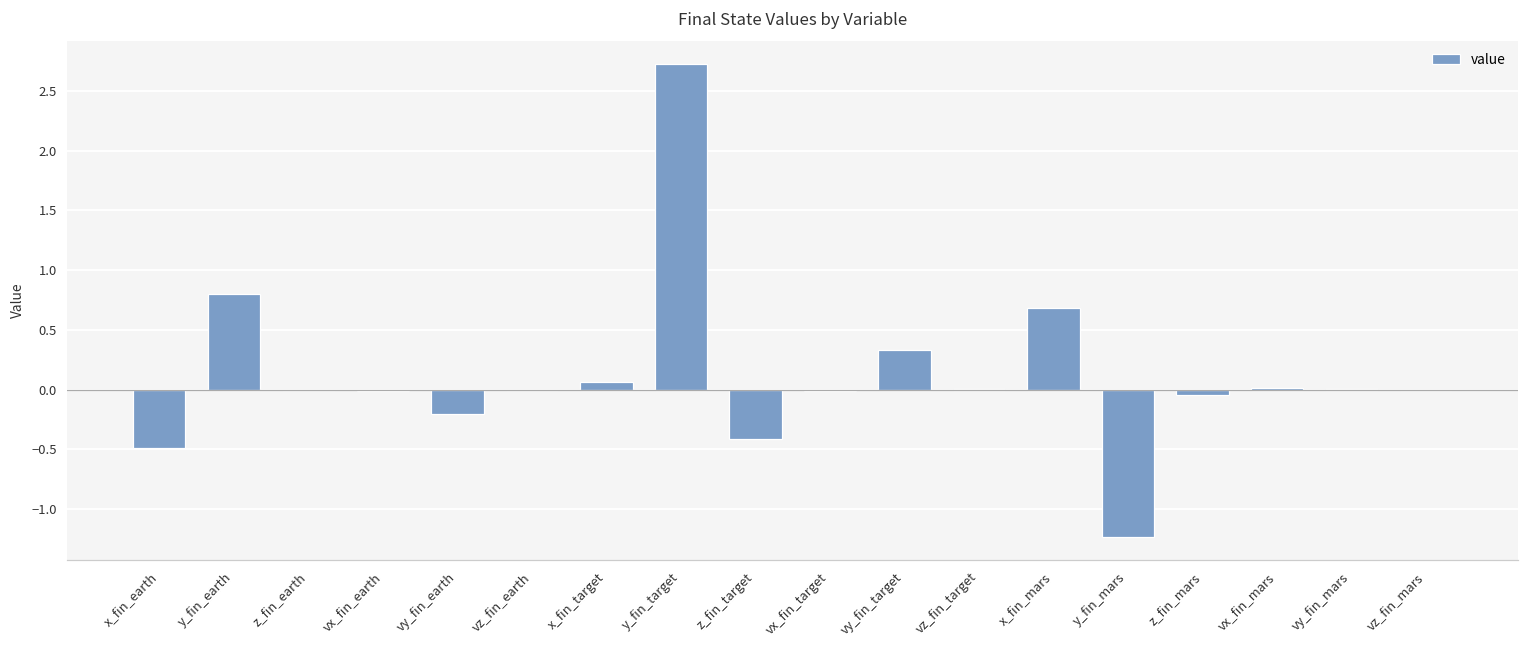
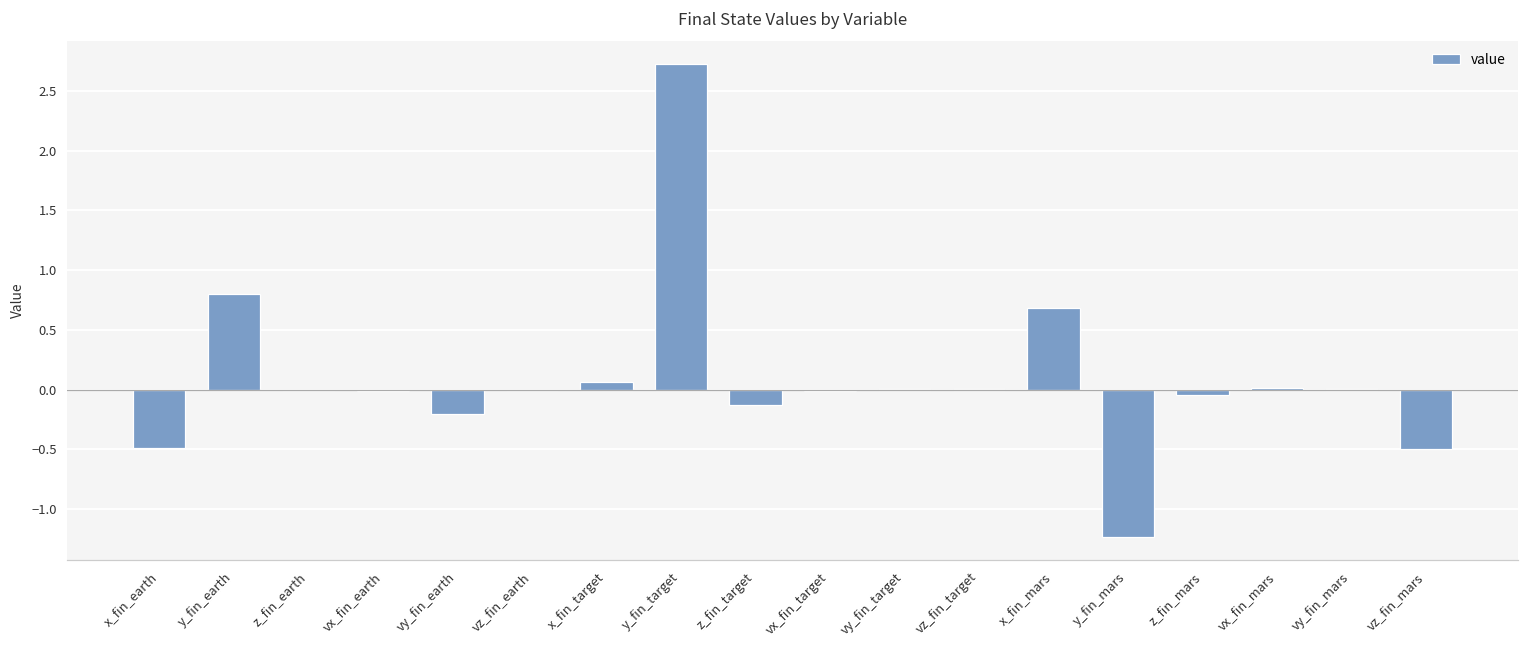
z_fin_target: -0.42 -> -0.13
vy_fin_target: 0.33 -> 0.00
vz_fin_mars: 0.00 -> -0.50
